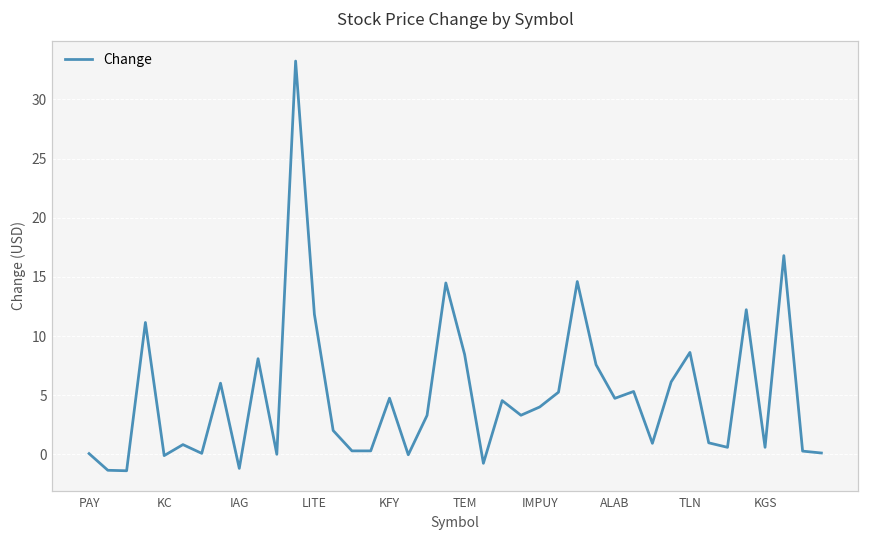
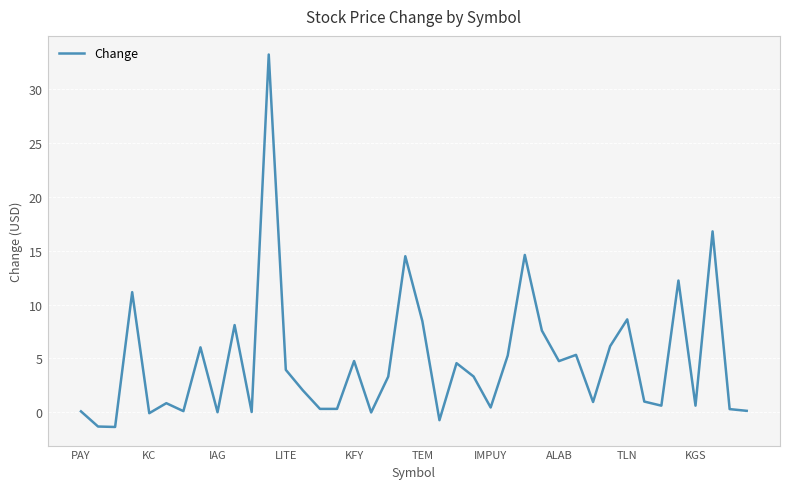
IAG: -1.2 -> 0.0
LITE: 11.8 -> 3.9
IMPUY: 4.0 -> 0.4
